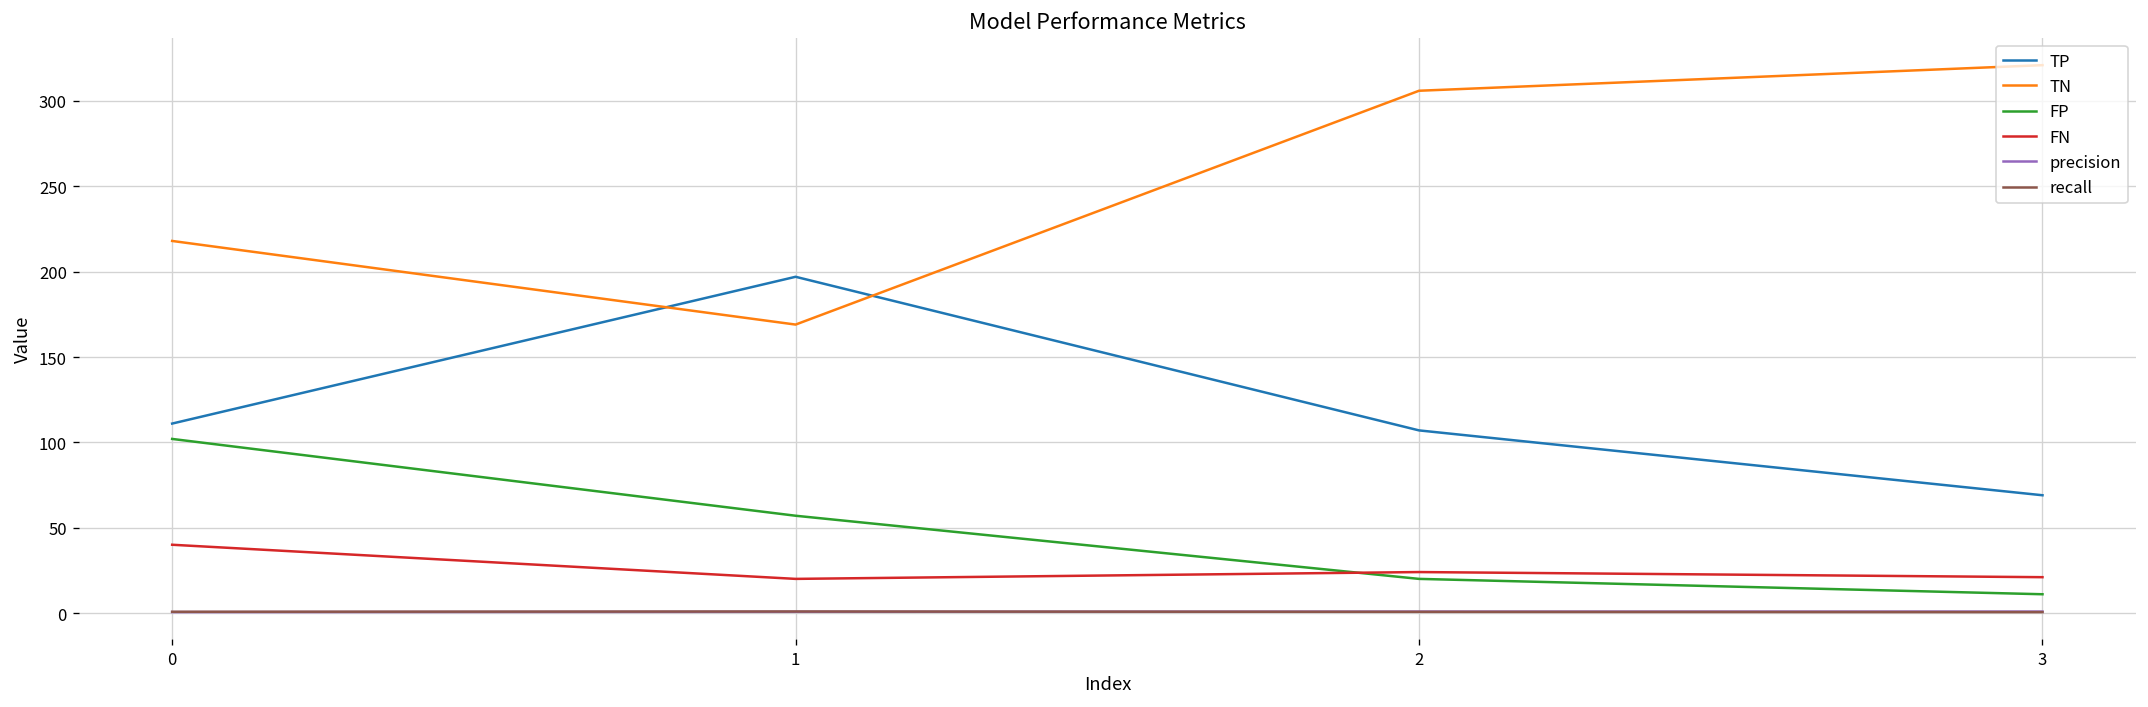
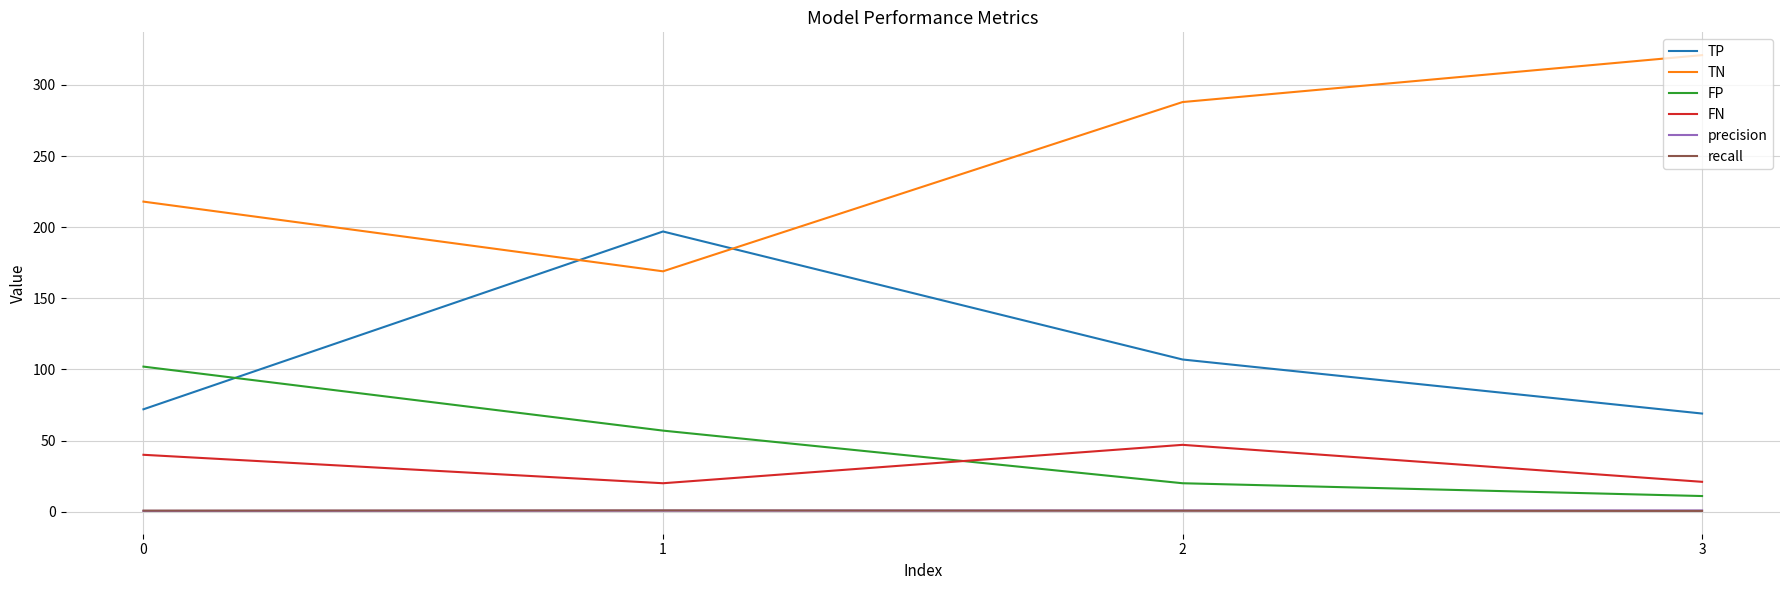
TP, 0: 111 -> 72
TN, 2: 306 -> 288
FN, 2: 24 -> 47
